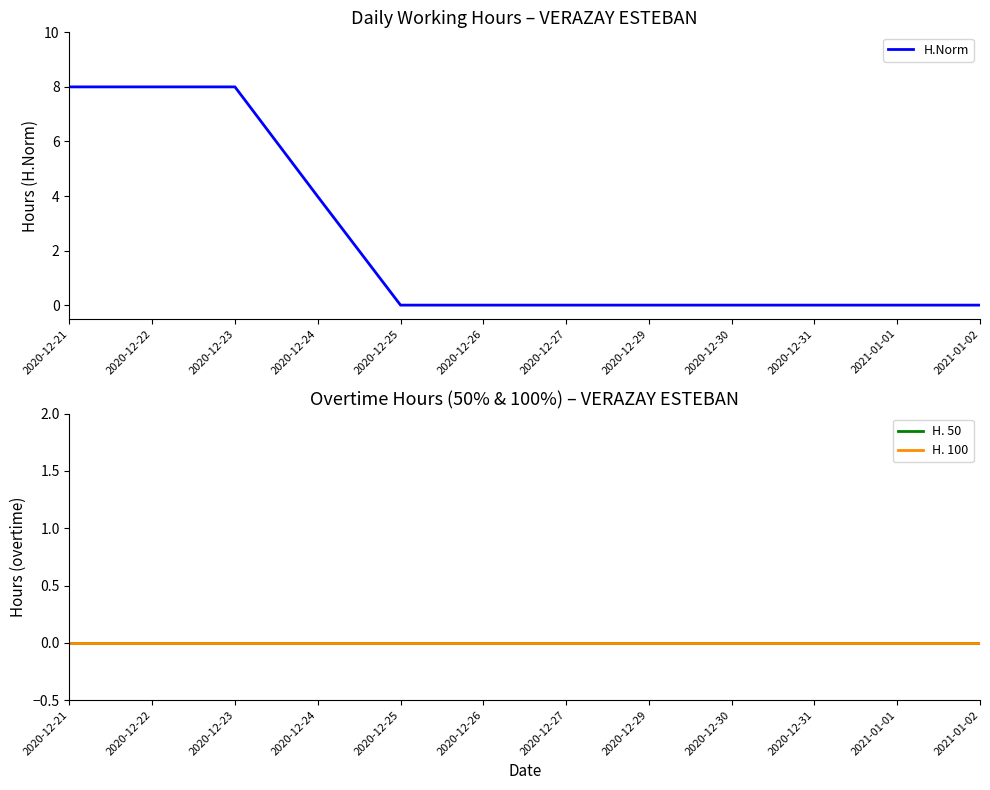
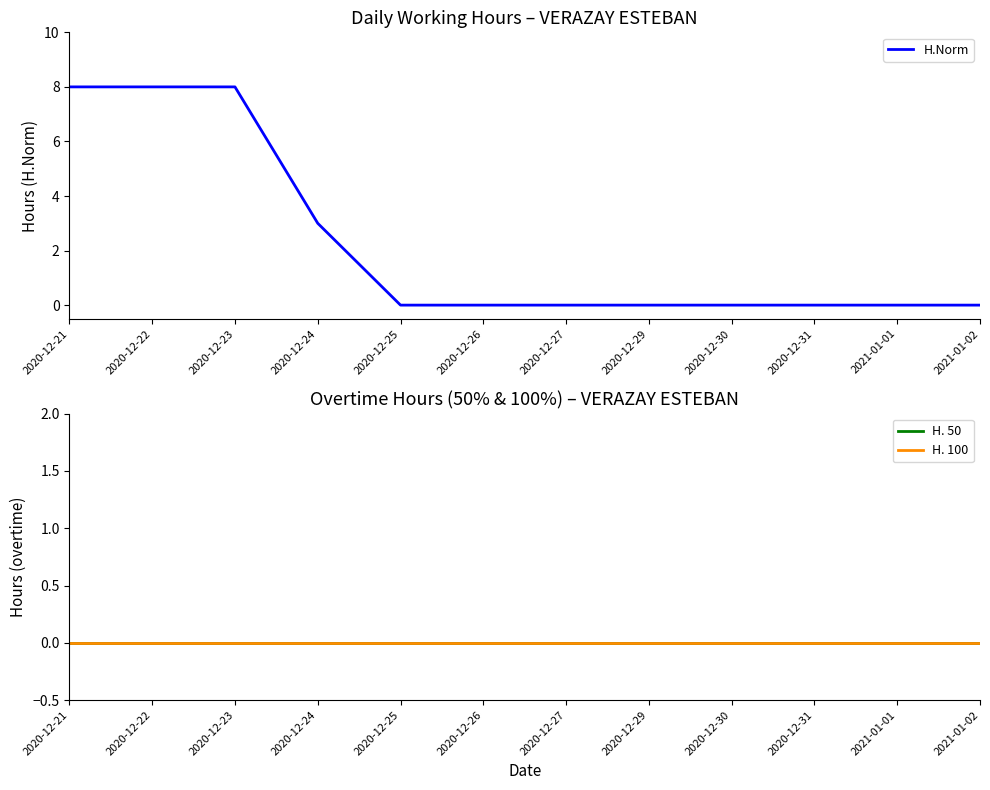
Daily Working Hours – VERAZAY ESTEBAN, 2020-12-24: 4.0 -> 3.0
